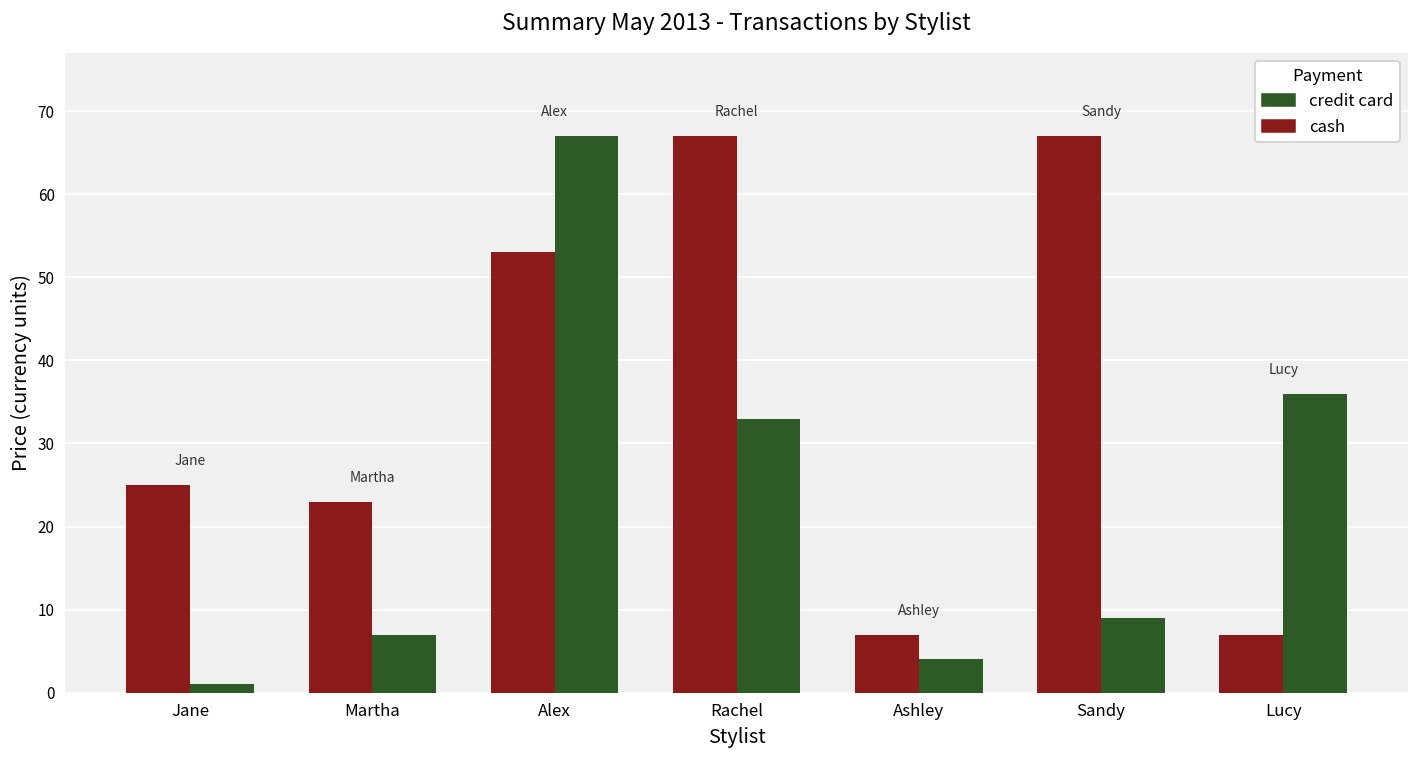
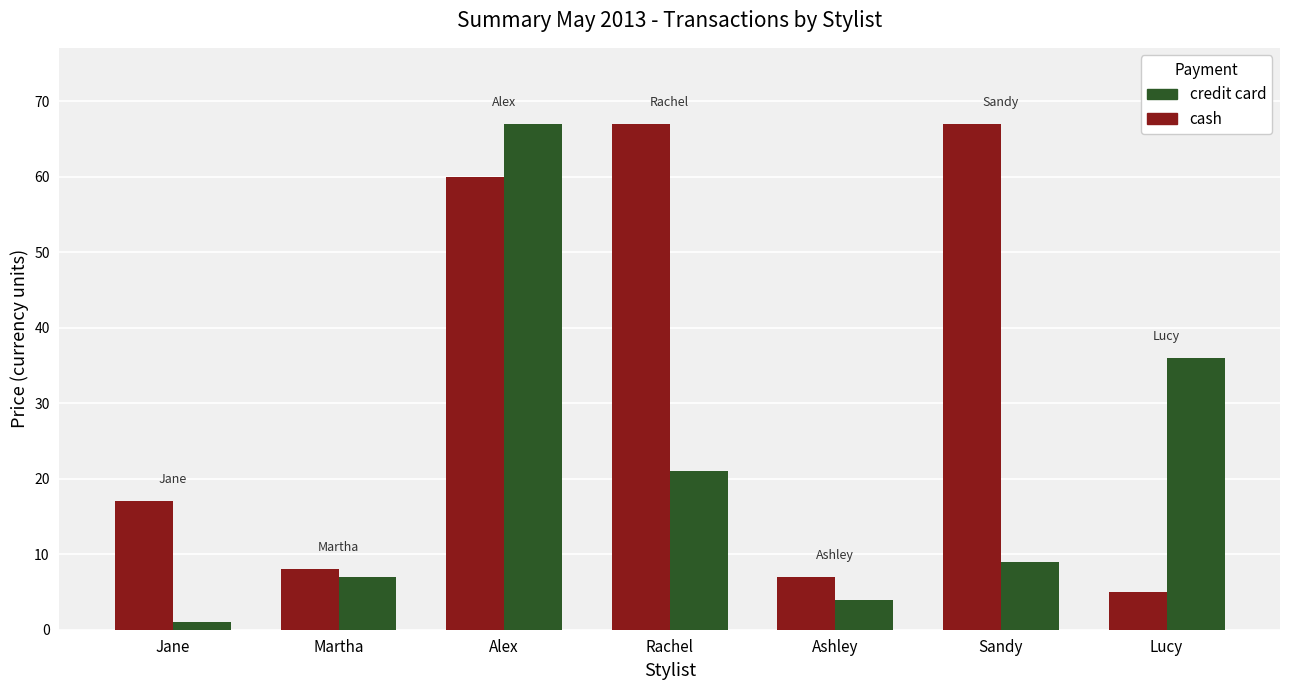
cash, Jane: 25 -> 17
cash, Martha: 23 -> 8
cash, Alex: 53 -> 60
credit card, Rachel: 33 -> 21
cash, Lucy: 7 -> 5
